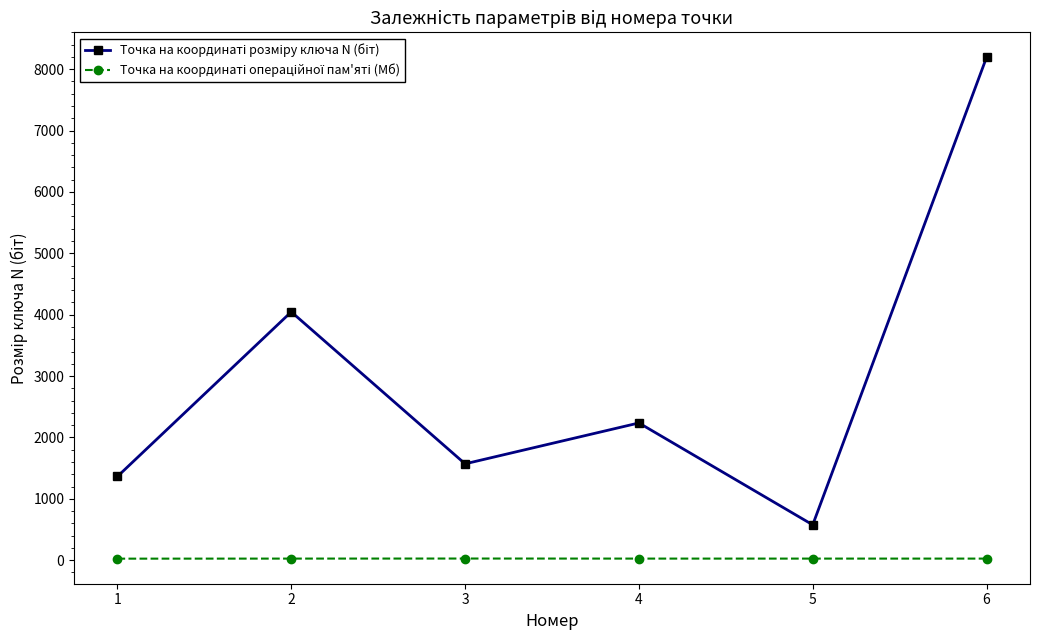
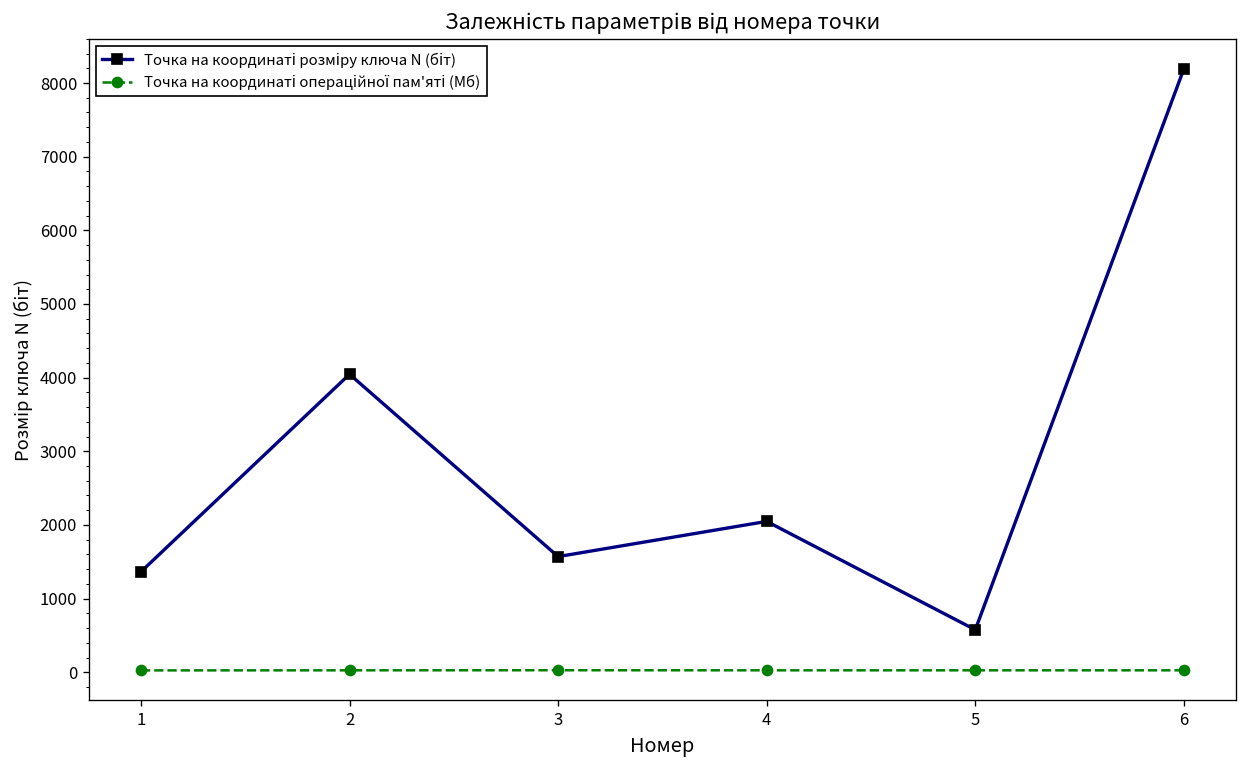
Точка на координаті розміру ключа N (біт), 4: 2200 -> 2000
